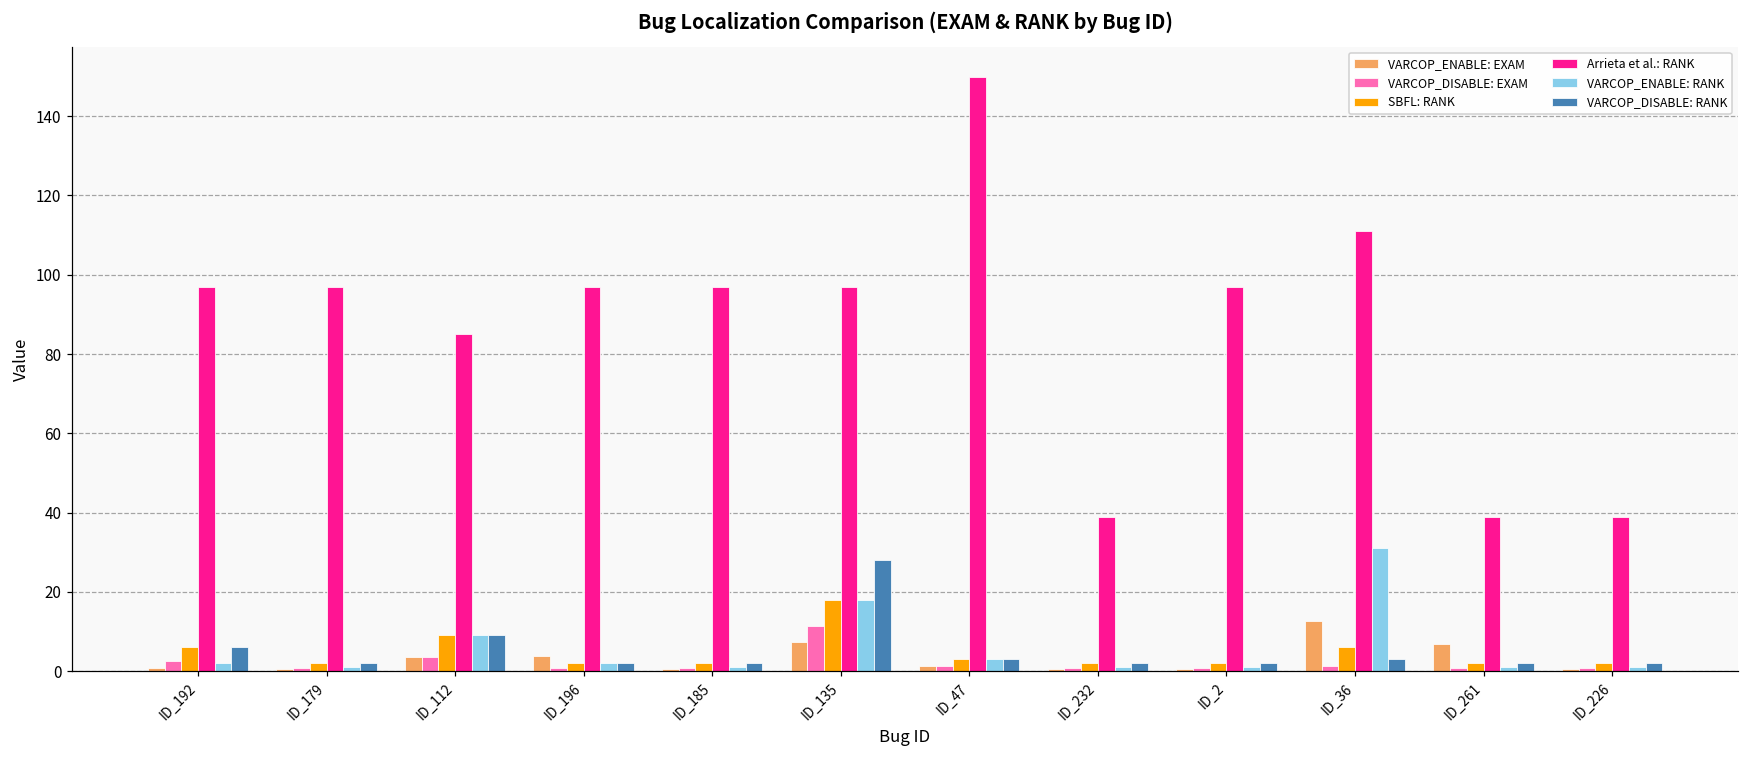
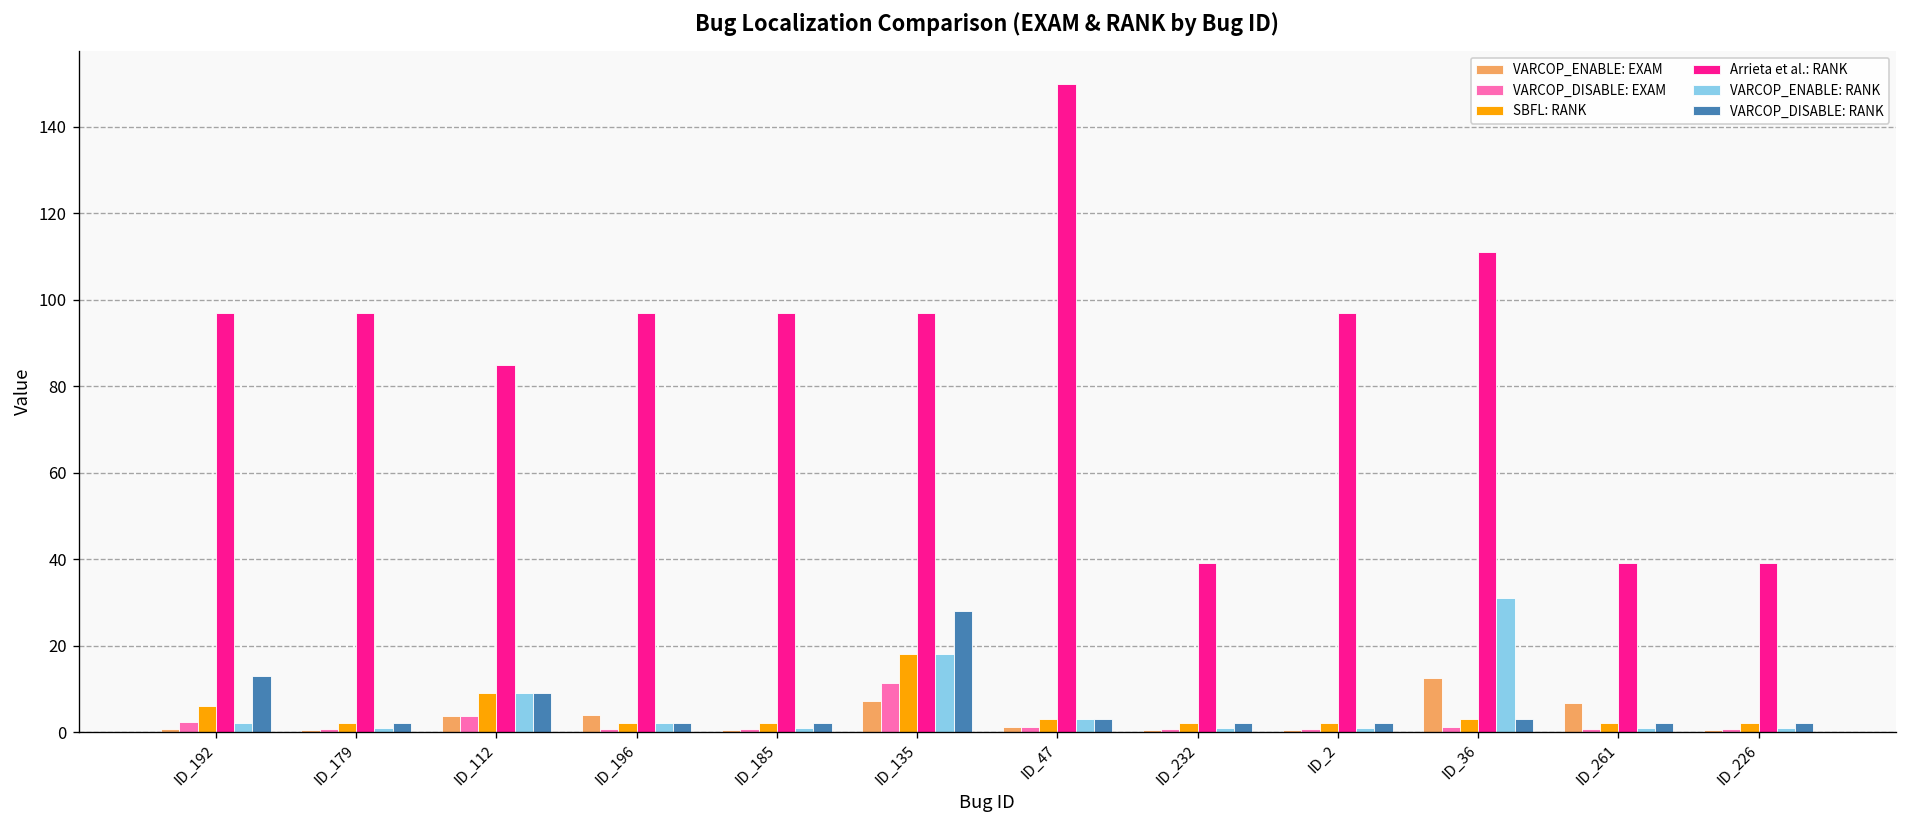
VARCOP_DISABLE: RANK, ID_192: 6 -> 13
SBFL: RANK, ID_36: 6 -> 3
